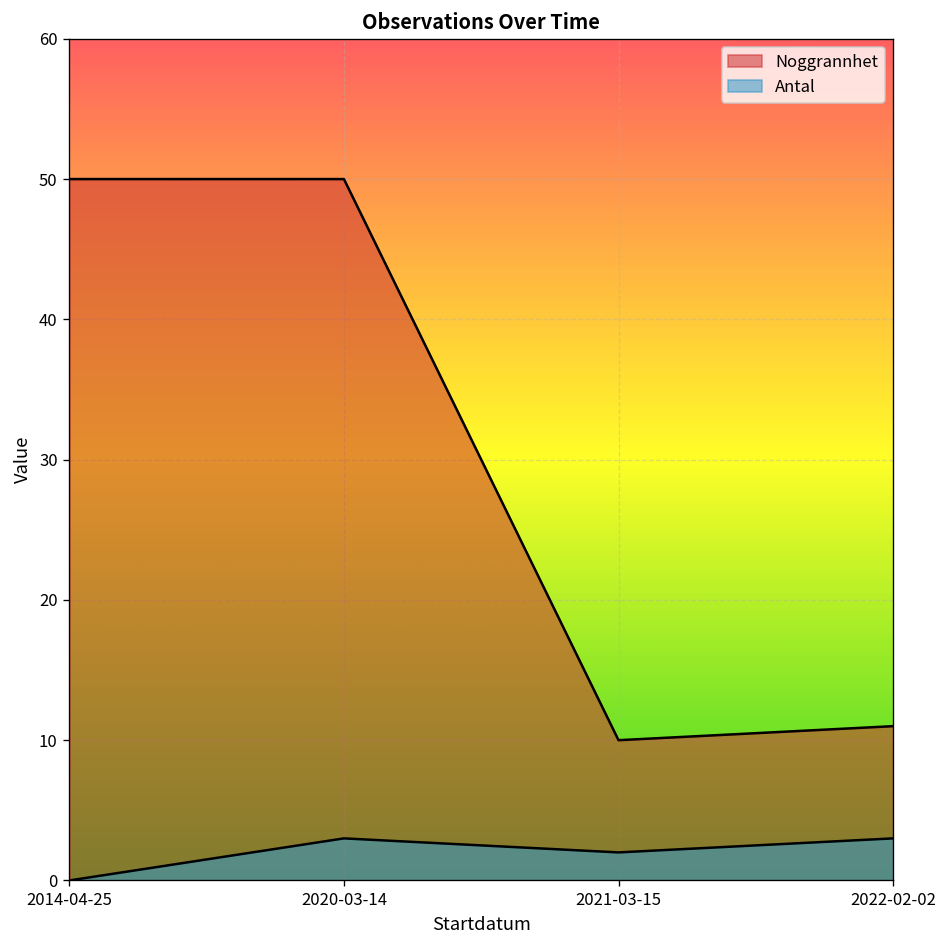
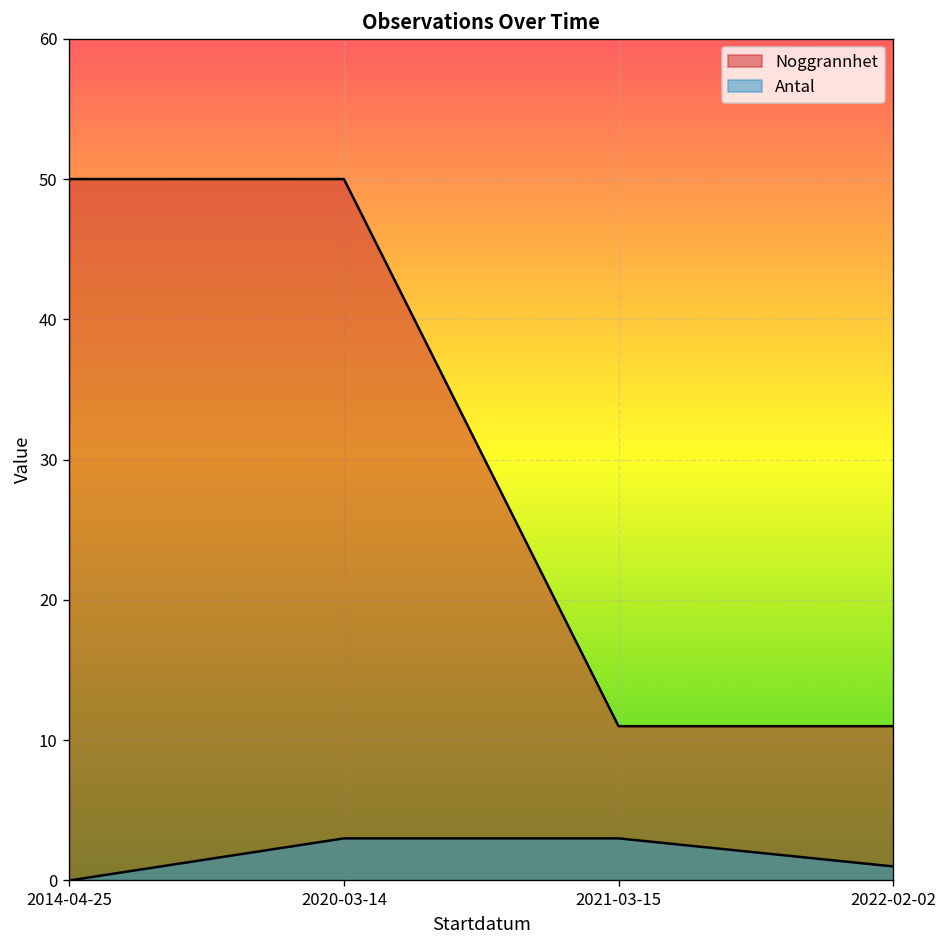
Noggrannhet, 2021-03-15: 10 -> 11
Antal, 2021-03-15: 2 -> 3
Antal, 2022-02-02: 3 -> 1
